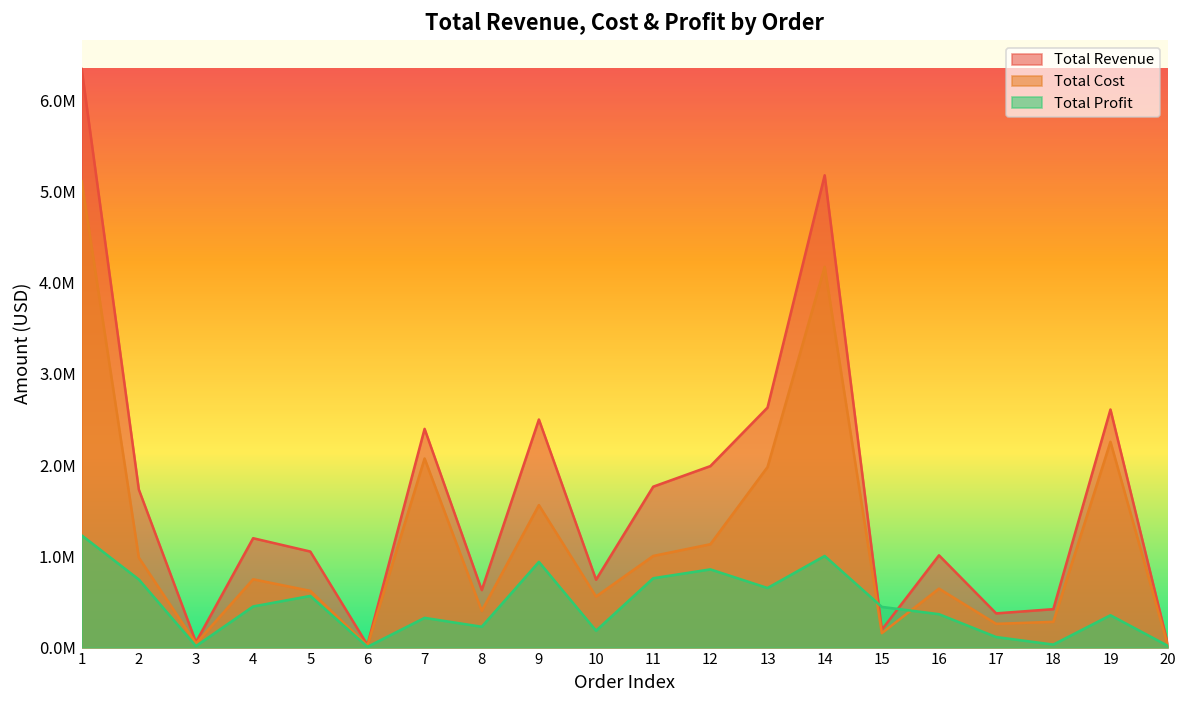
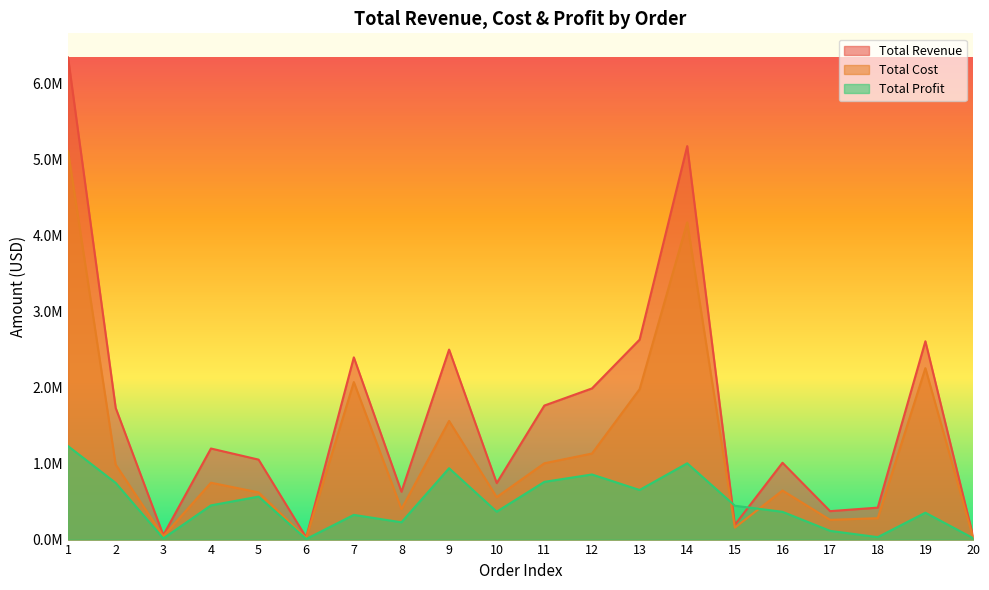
Total Profit, 10: 200000 -> 400000
